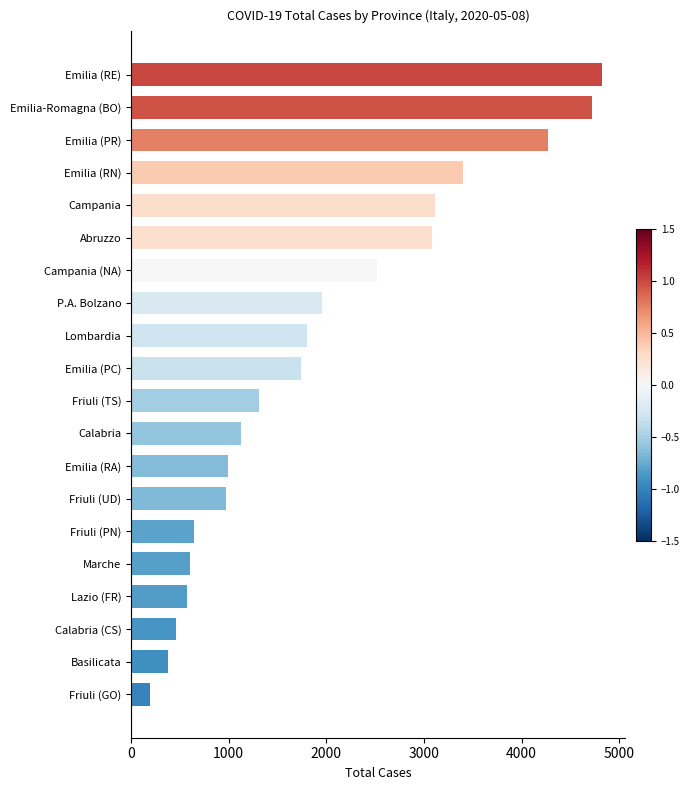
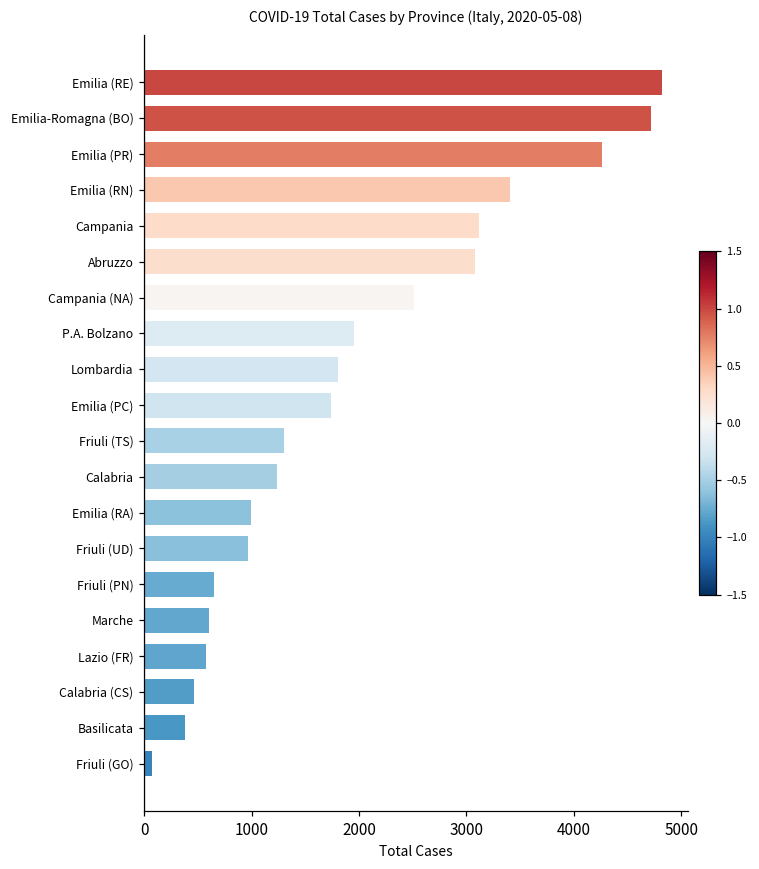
Calabria: 1100 -> 1200
Friuli (GO): 200 -> 100
